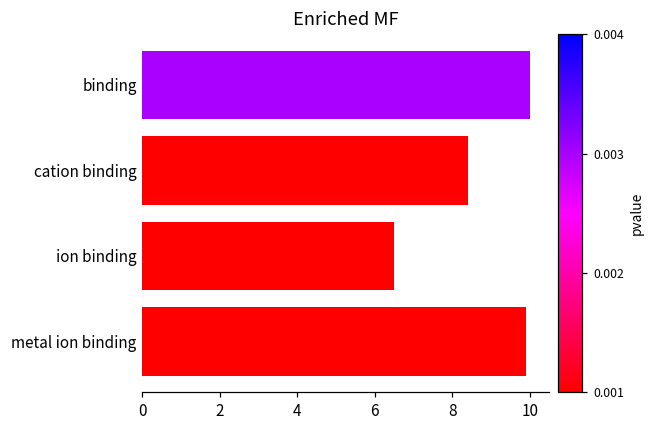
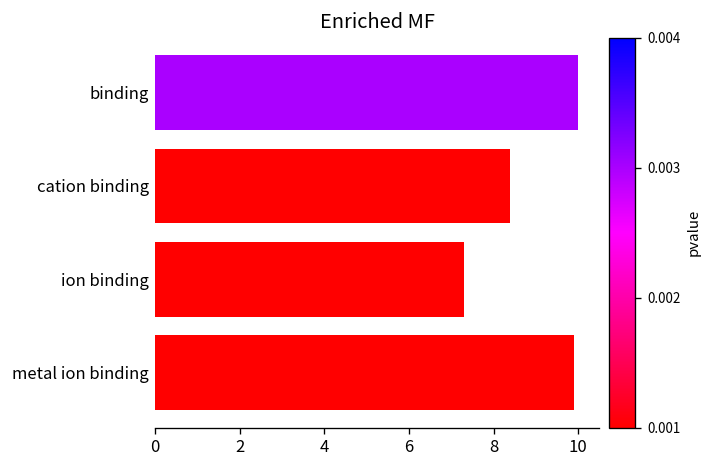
ion binding: 6.5 -> 7.3
